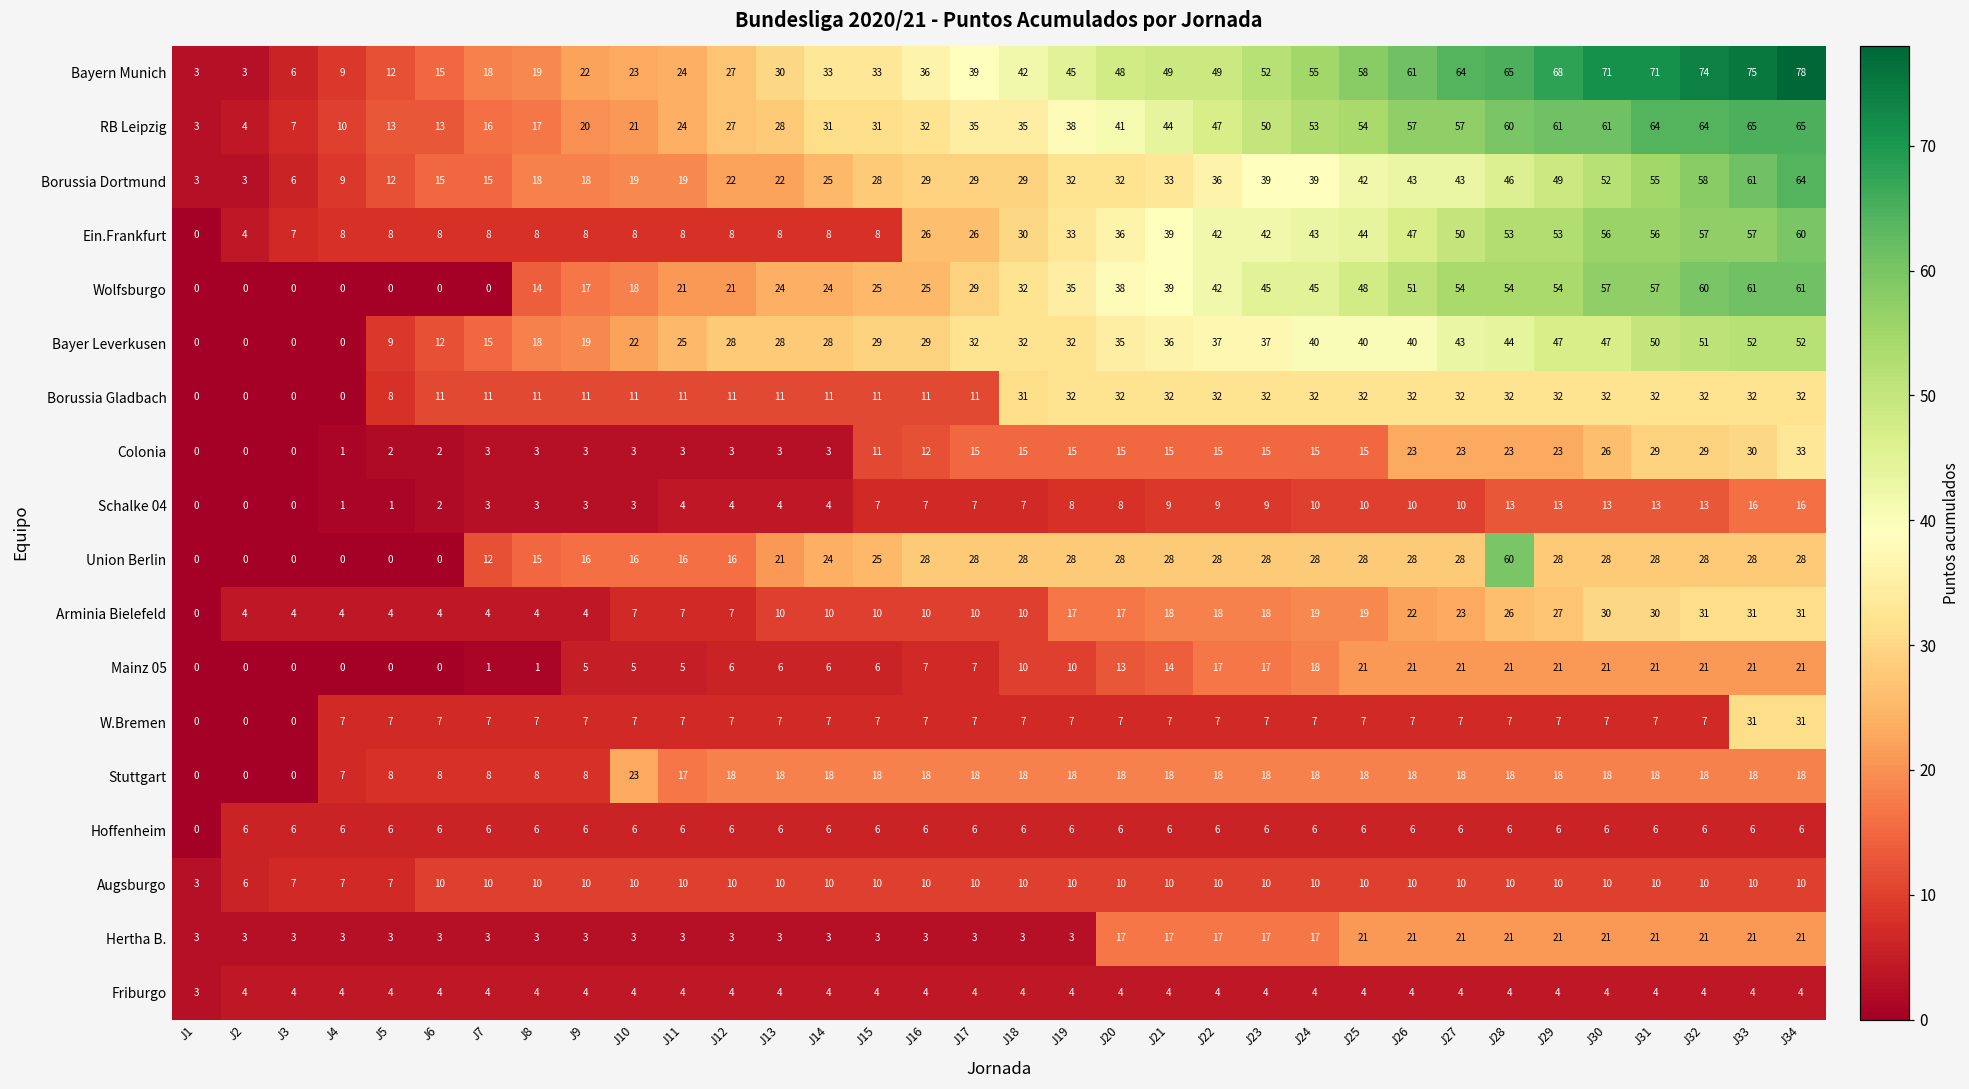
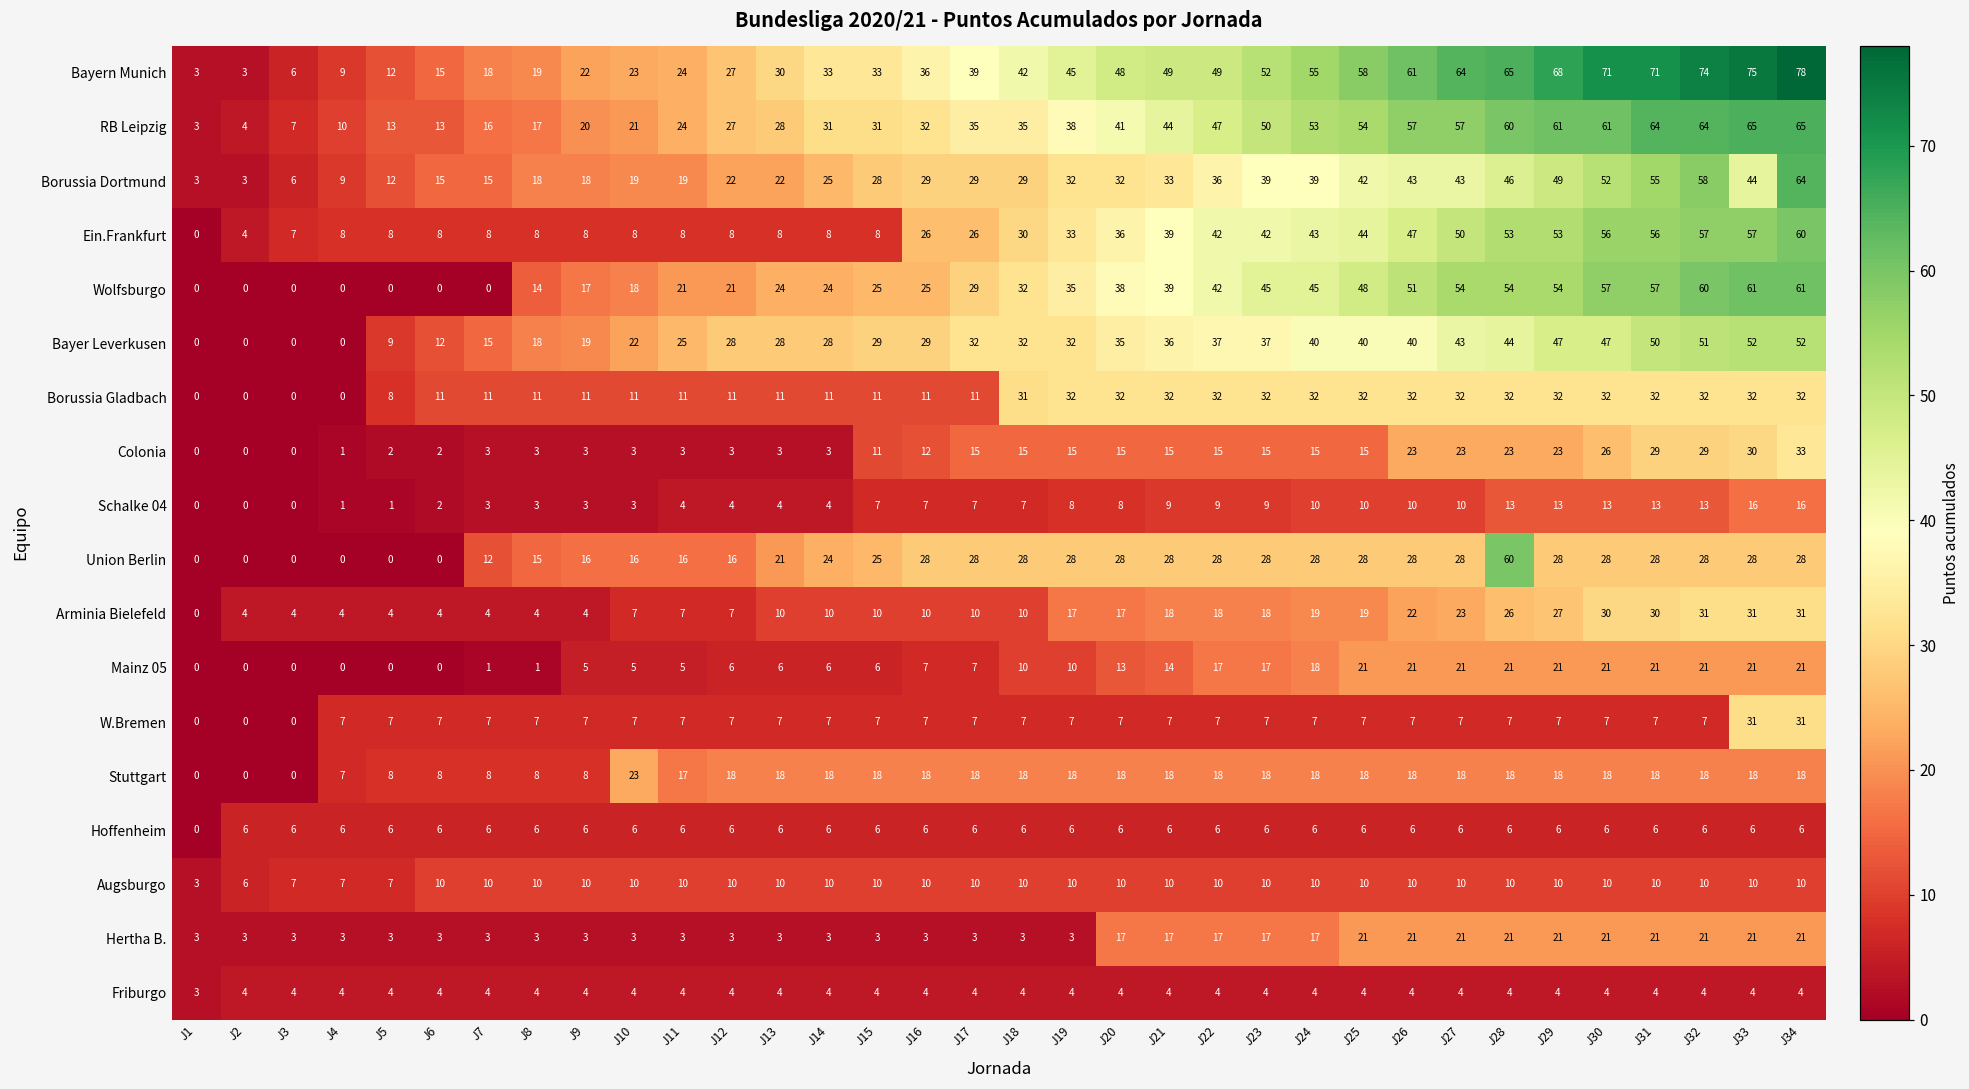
Borussia Dortmund, J33: 61 -> 44
